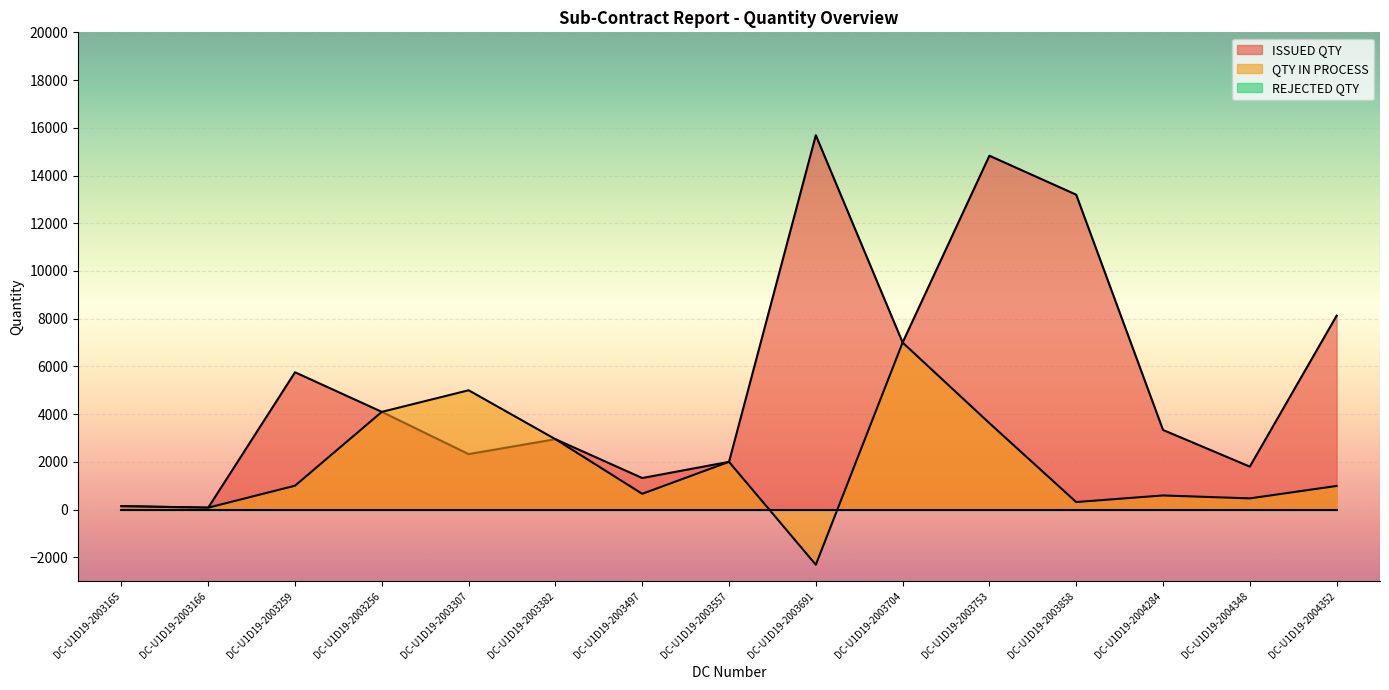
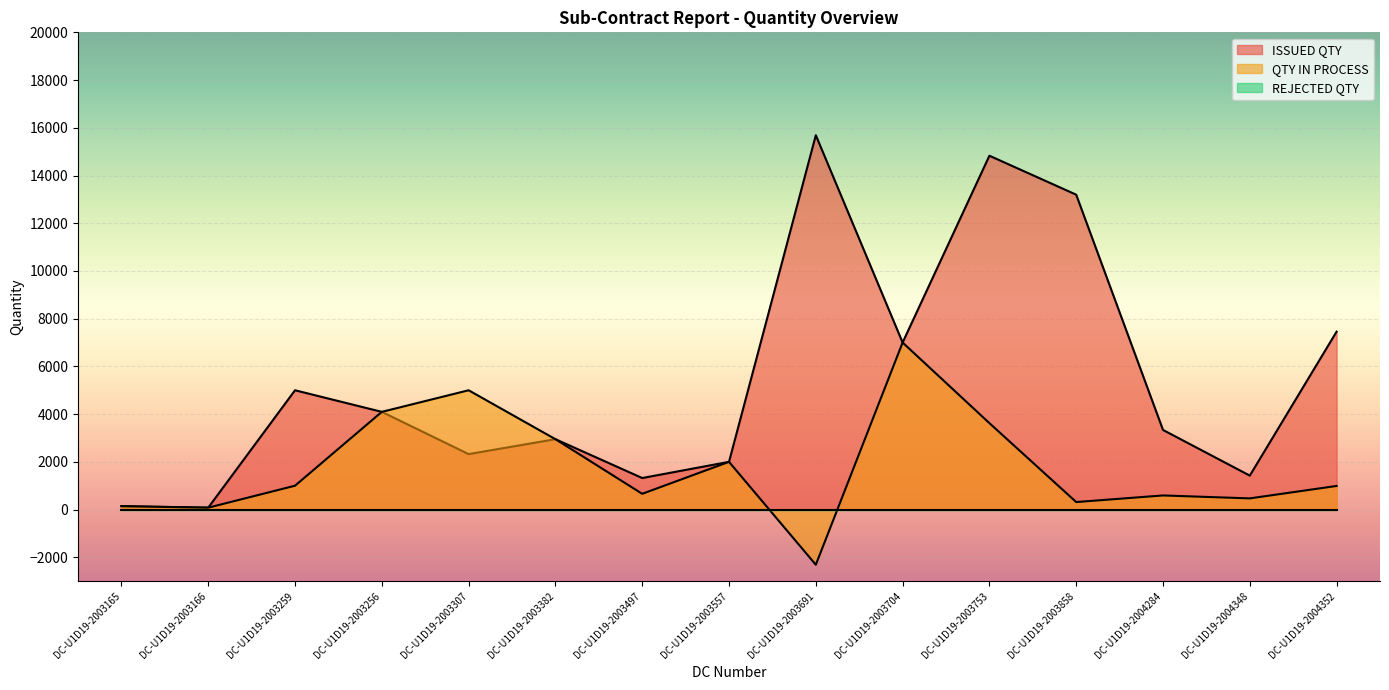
ISSUED QTY, DC-U1D19-2003259: 5800 -> 5000
ISSUED QTY, DC-U1D19-2004348: 1800 -> 1400
ISSUED QTY, DC-U1D19-2004352: 8100 -> 7500
